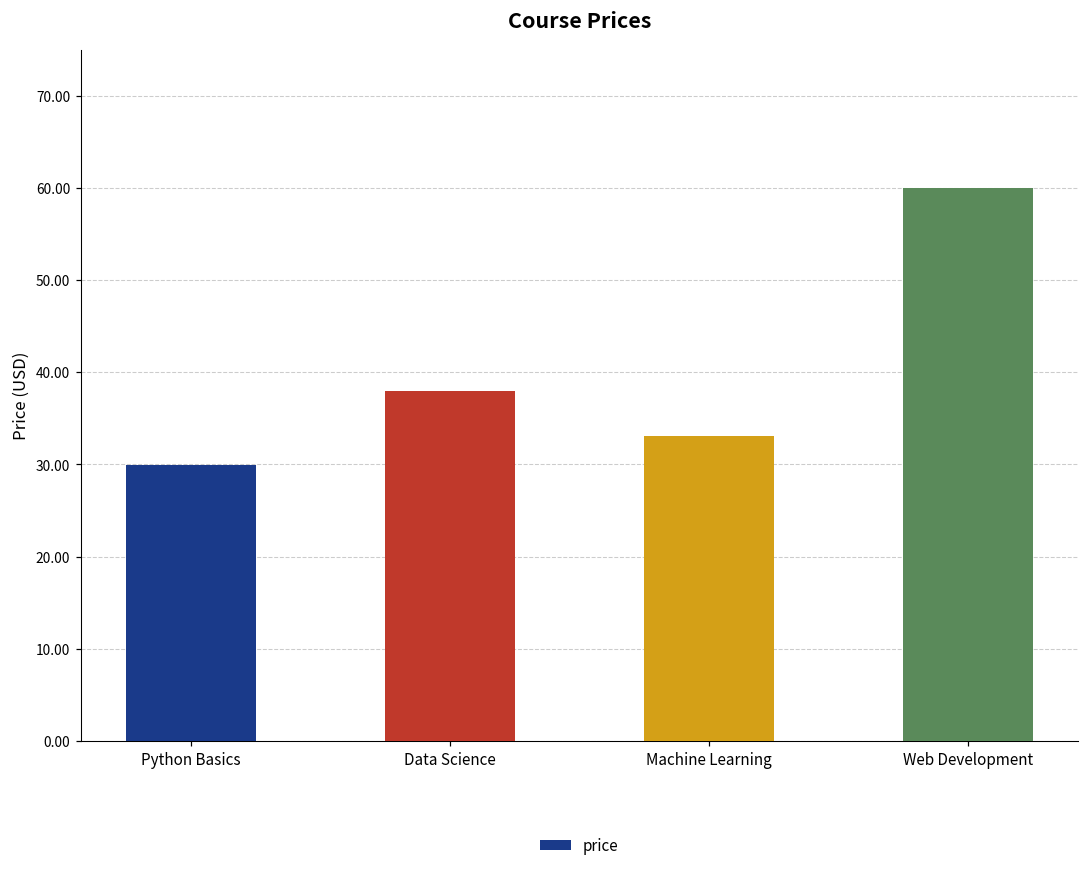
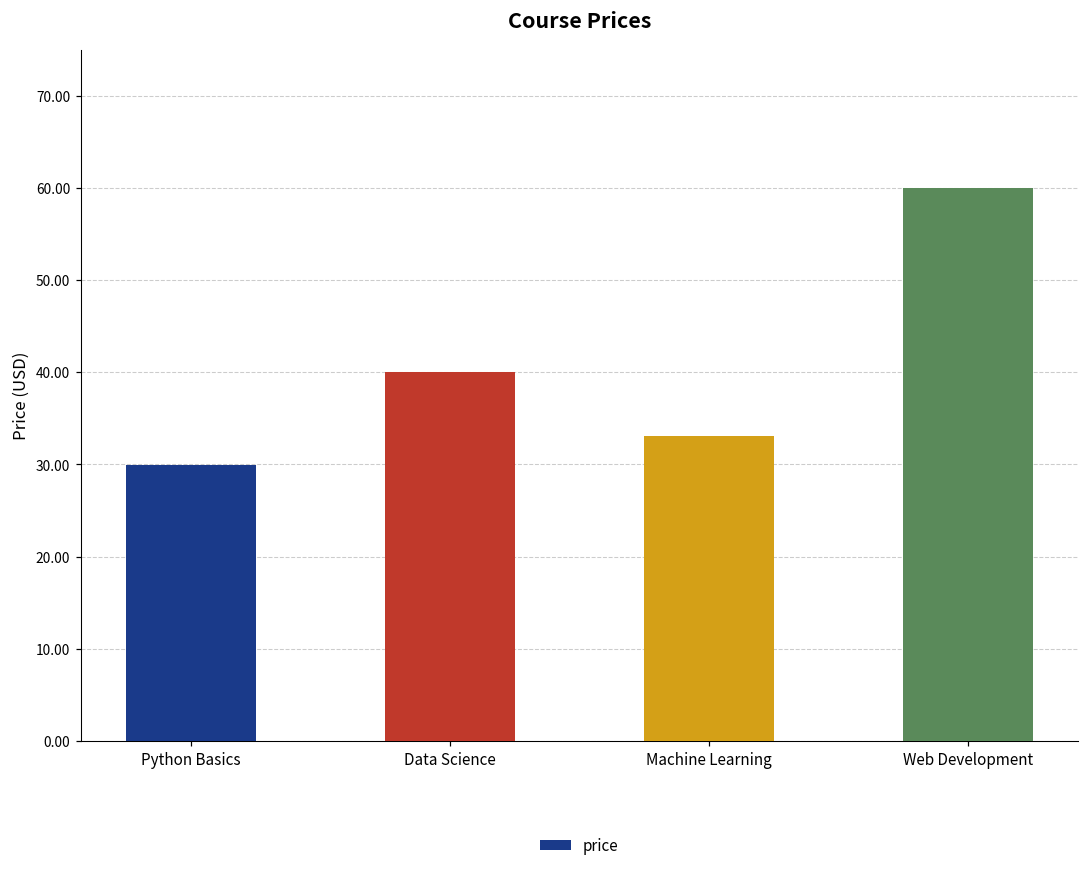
Data Science: 38 -> 40
